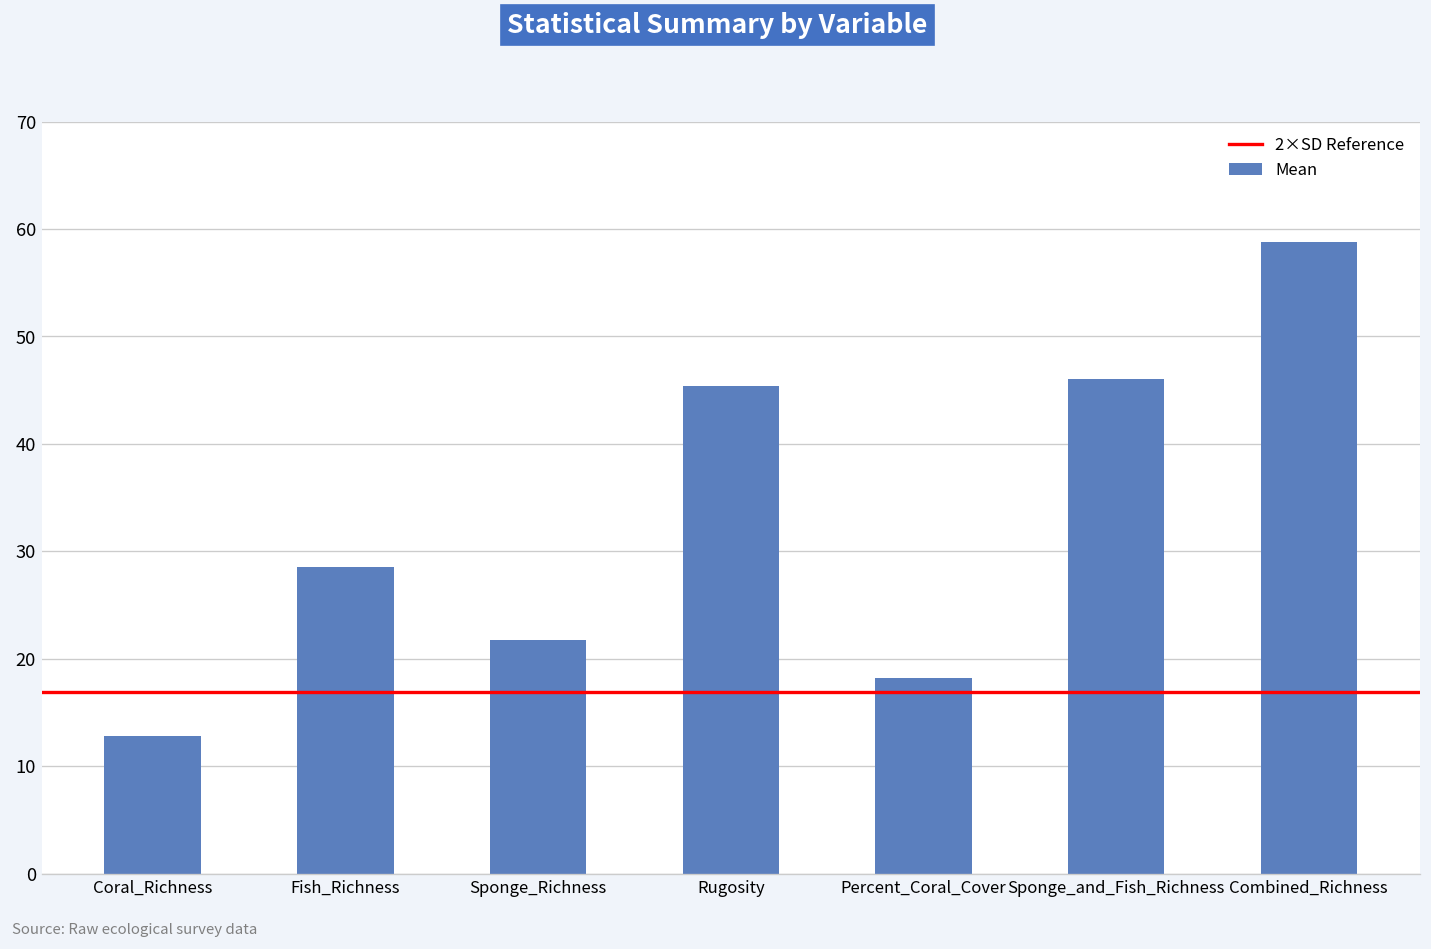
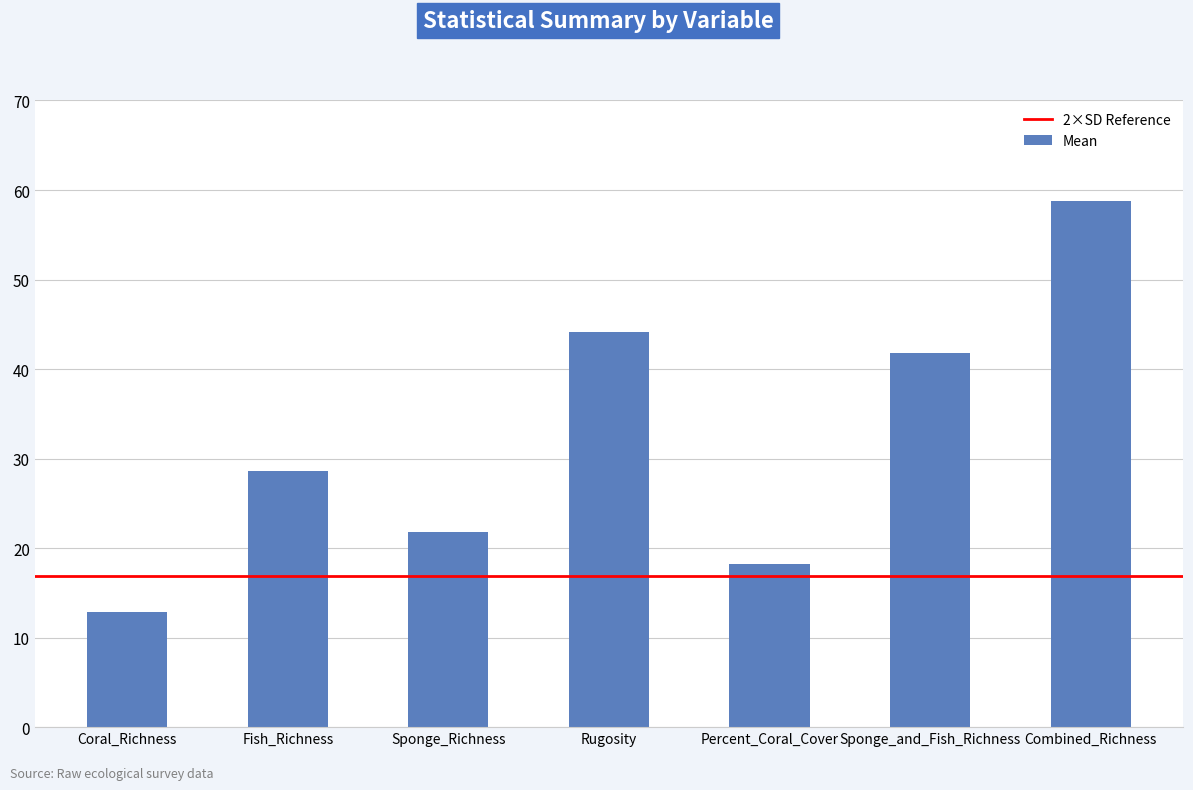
Rugosity: 45 -> 44
Sponge_and_Fish_Richness: 46 -> 42
